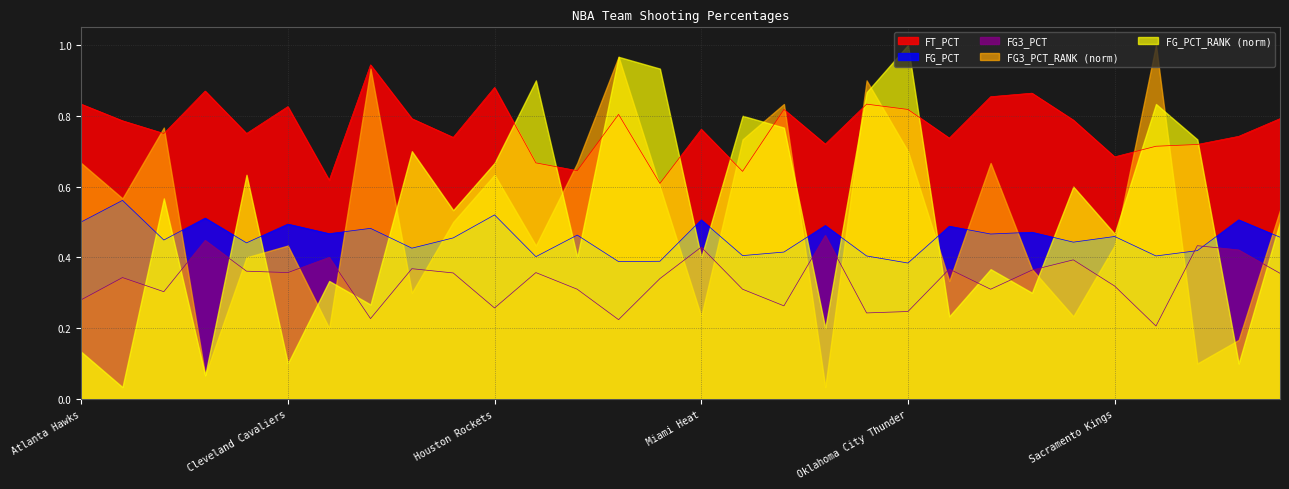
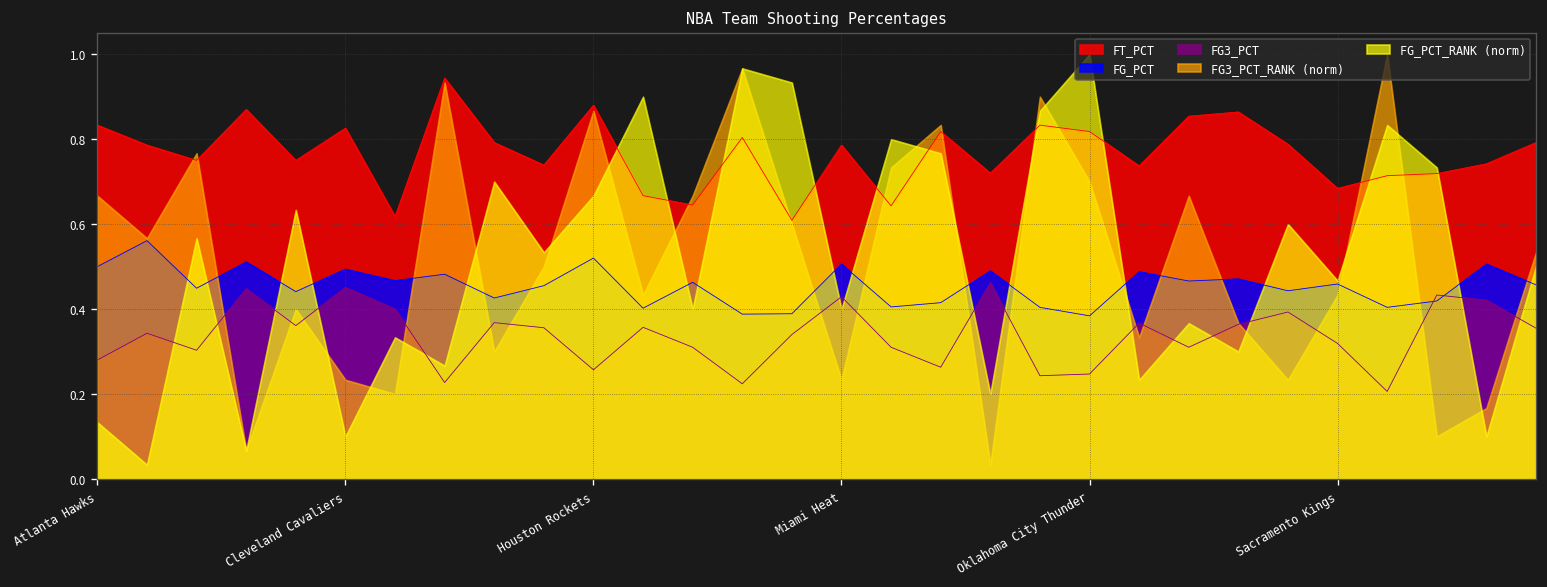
FG3_PCT, Cleveland Cavaliers: 0.36 -> 0.45
FG3_PCT_RANK (norm), Cleveland Cavaliers: 0.43 -> 0.23
FG3_PCT_RANK (norm), Houston Rockets: 0.63 -> 0.87
FT_PCT, Miami Heat: 0.76 -> 0.79
